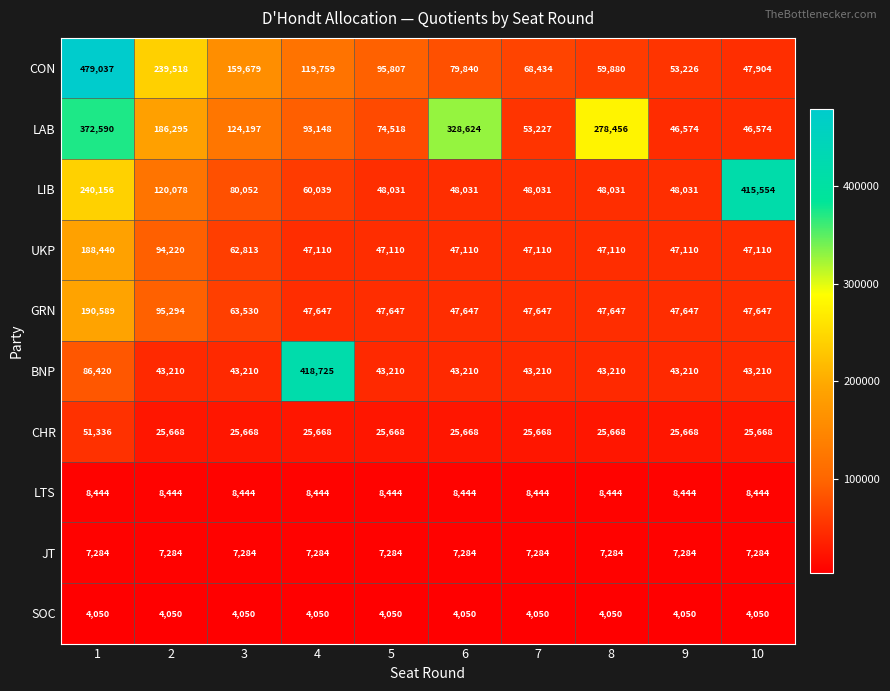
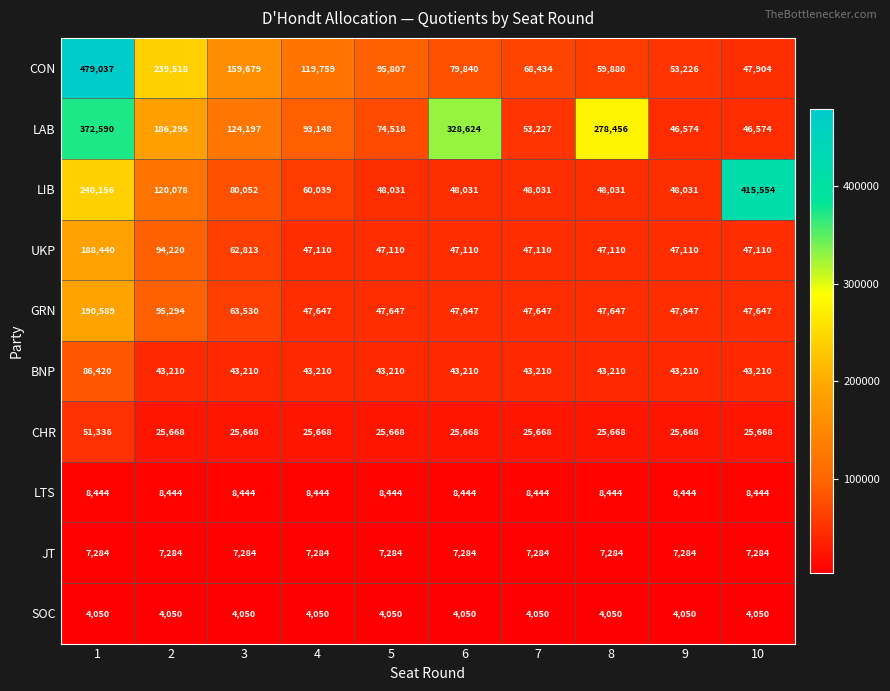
BNP, 4: 418,725 -> 43,210
